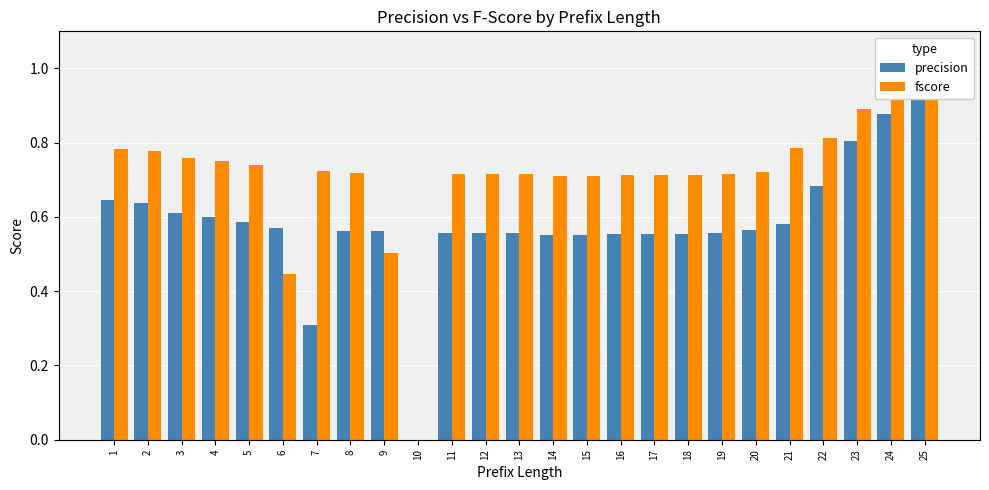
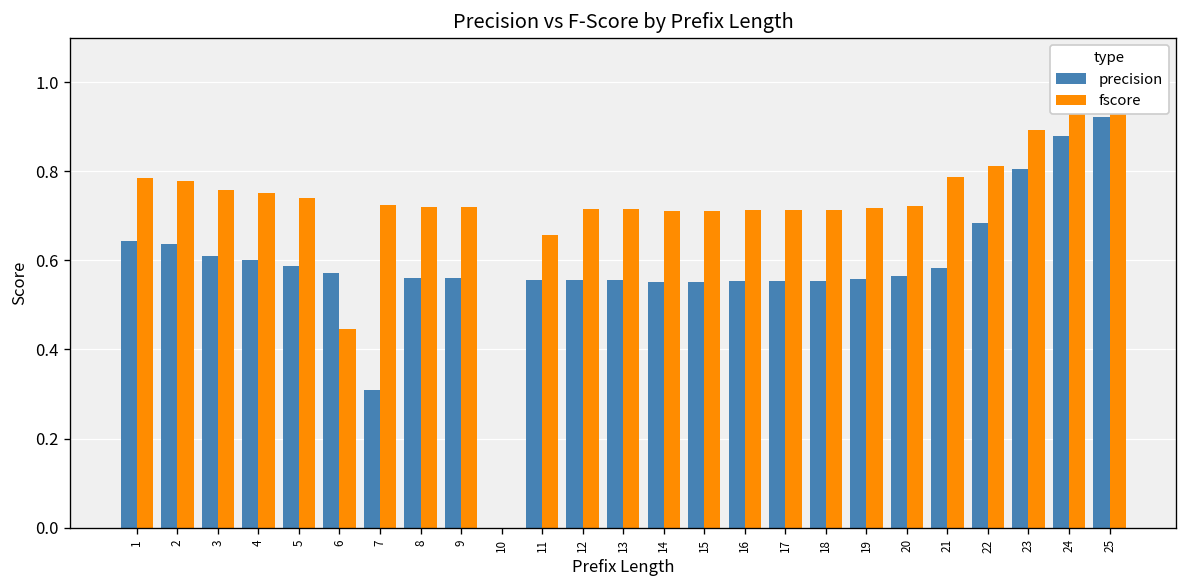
fscore, 9: 0.50 -> 0.72
fscore, 11: 0.71 -> 0.66
